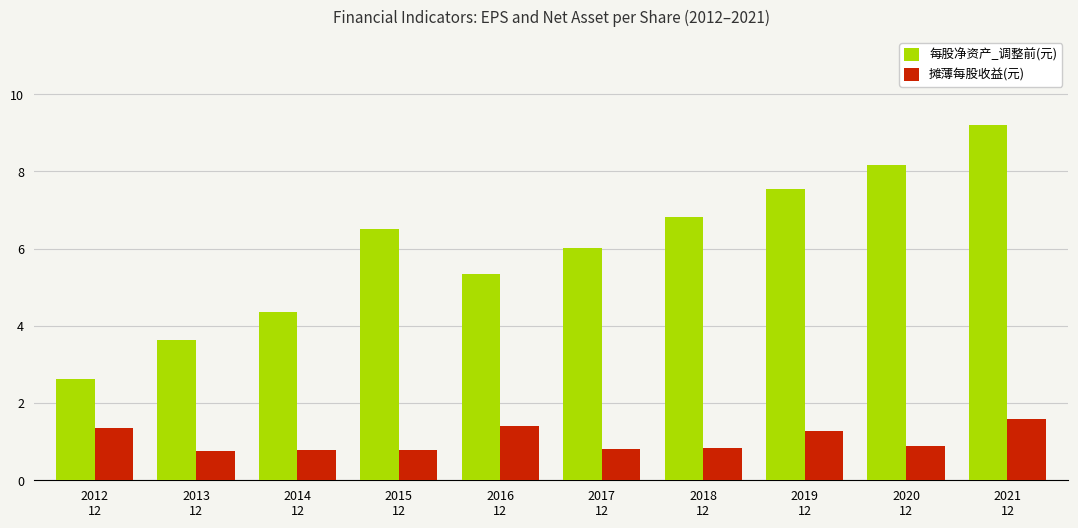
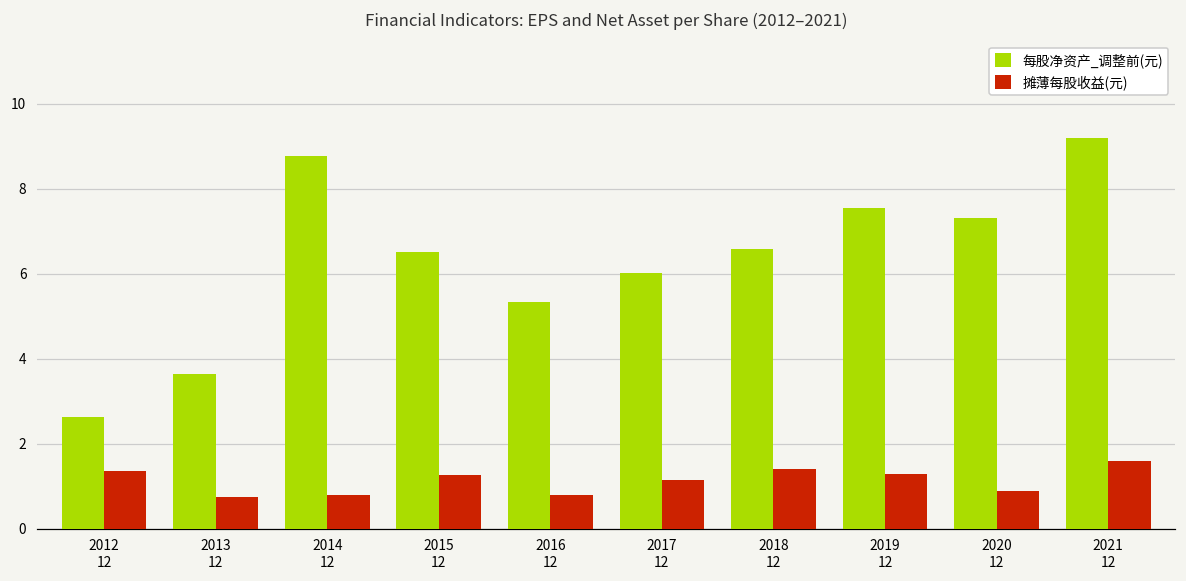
每股净资产_调整前(元), 2014 12: 4.3 -> 8.8
摊薄每股收益(元), 2015 12: 0.8 -> 1.3
摊薄每股收益(元), 2016 12: 1.4 -> 0.8
摊薄每股收益(元), 2017 12: 0.8 -> 1.1
每股净资产_调整前(元), 2018 12: 6.8 -> 6.6
摊薄每股收益(元), 2018 12: 0.8 -> 1.4
每股净资产_调整前(元), 2020 12: 8.2 -> 7.3
